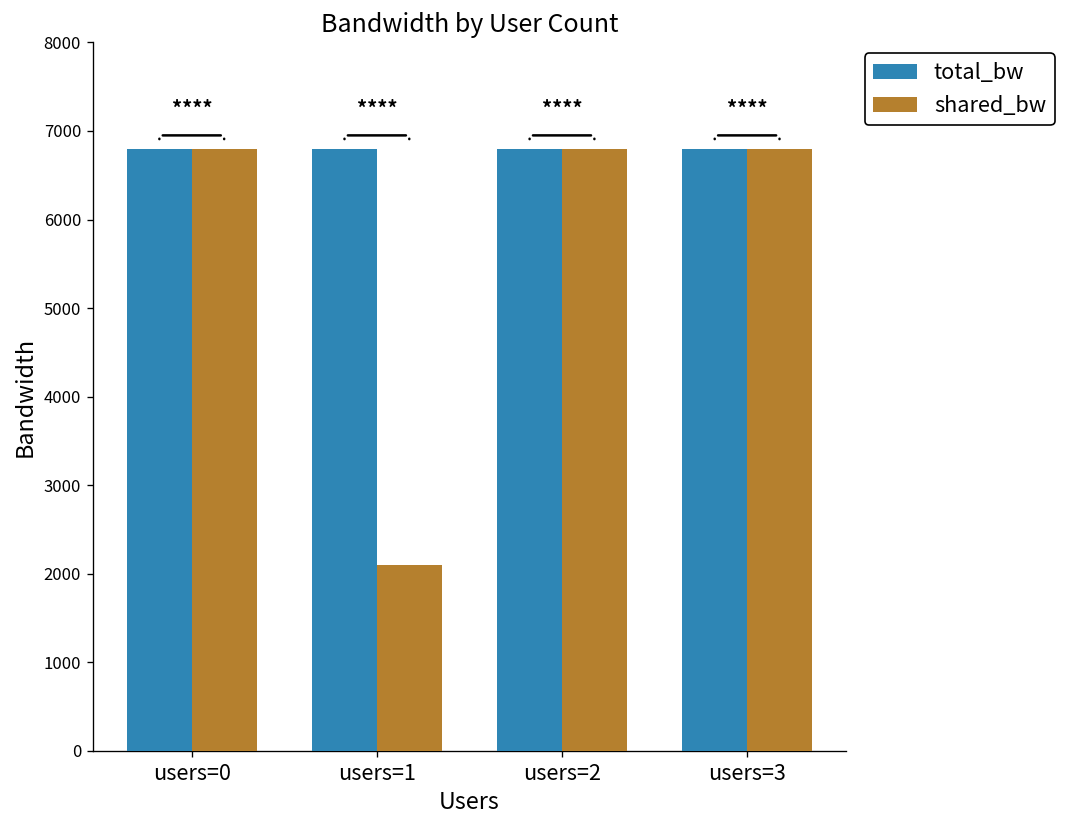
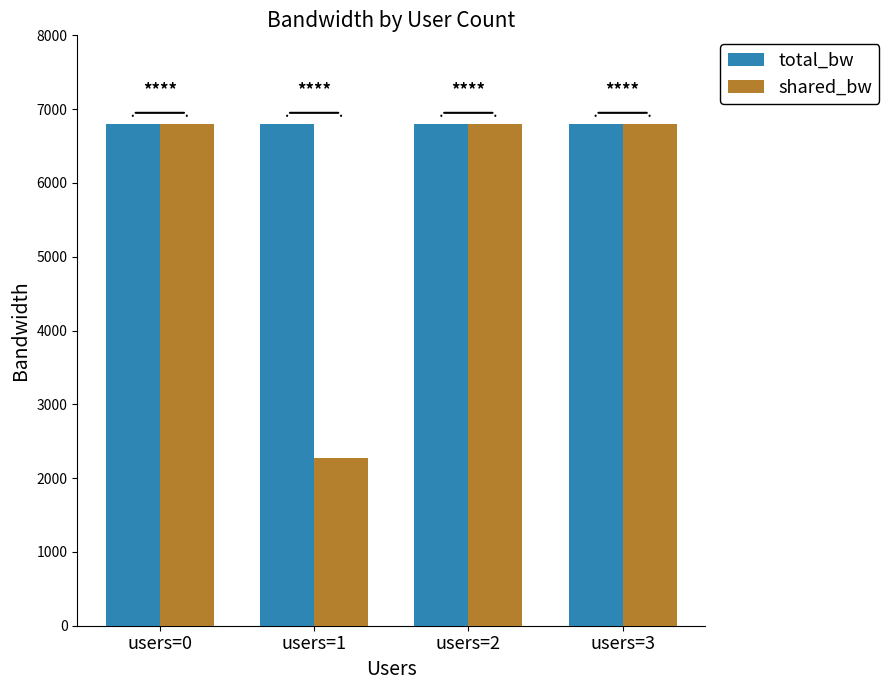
shared_bw, users=1: 2100 -> 2300
